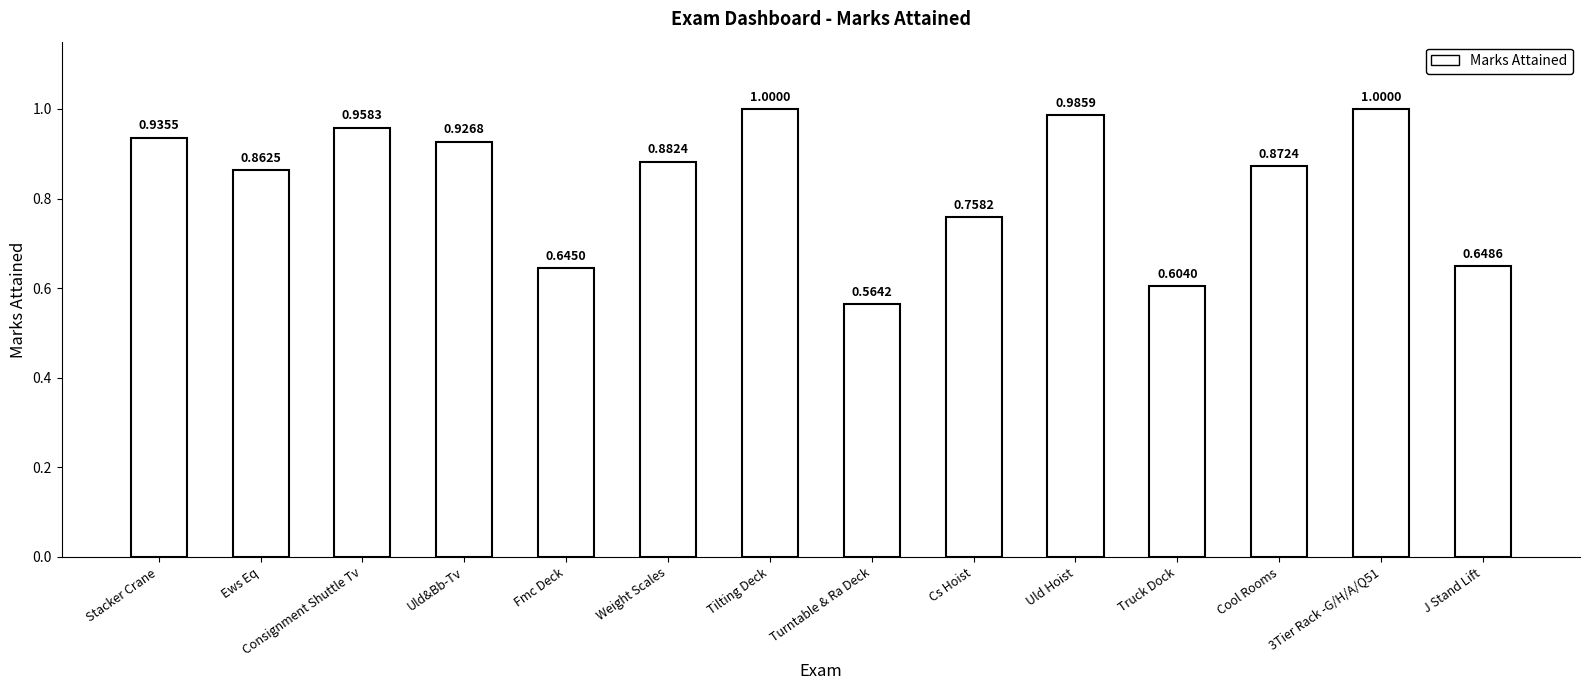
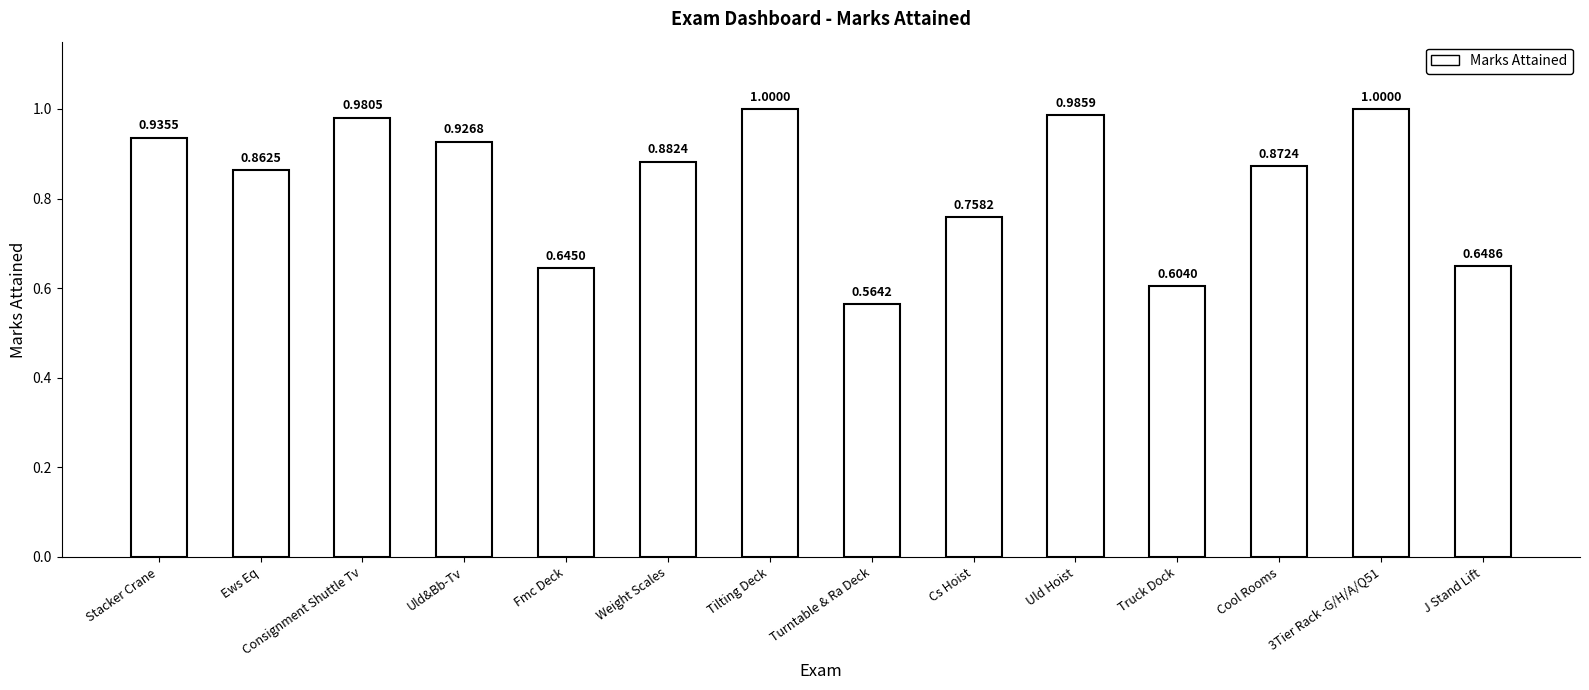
Consignment Shuttle Tv: 0.9583 -> 0.9805
